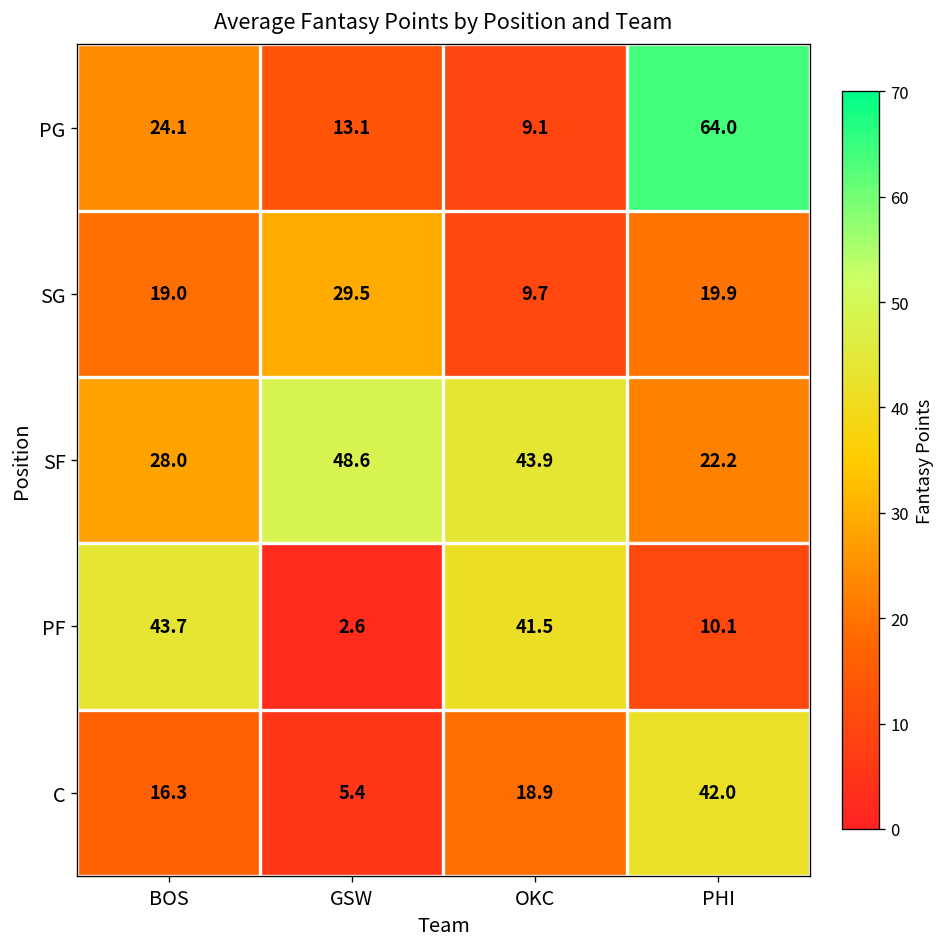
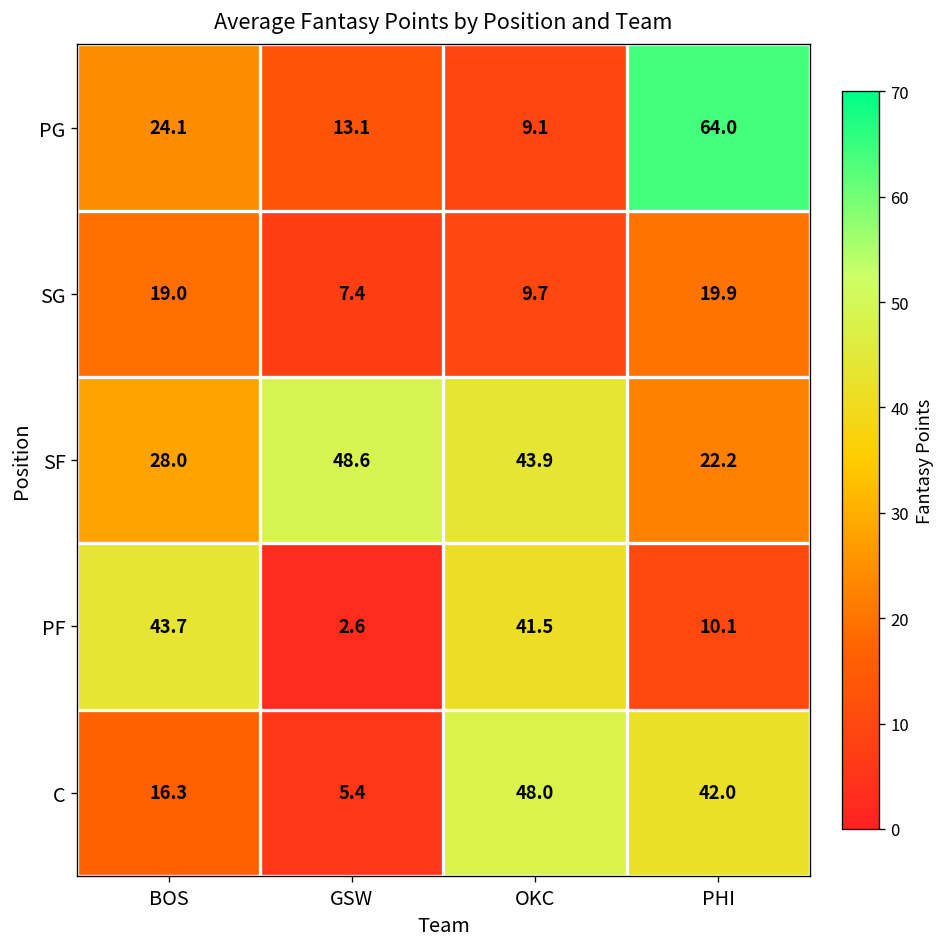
SG, GSW: 29.5 -> 7.4
C, OKC: 18.9 -> 48.0
